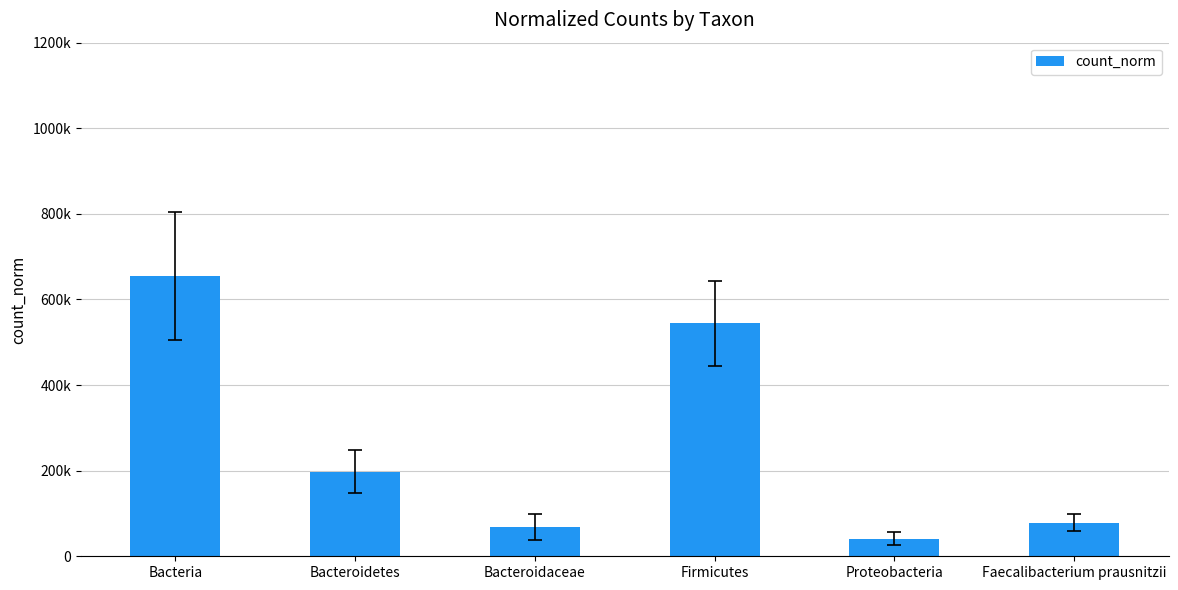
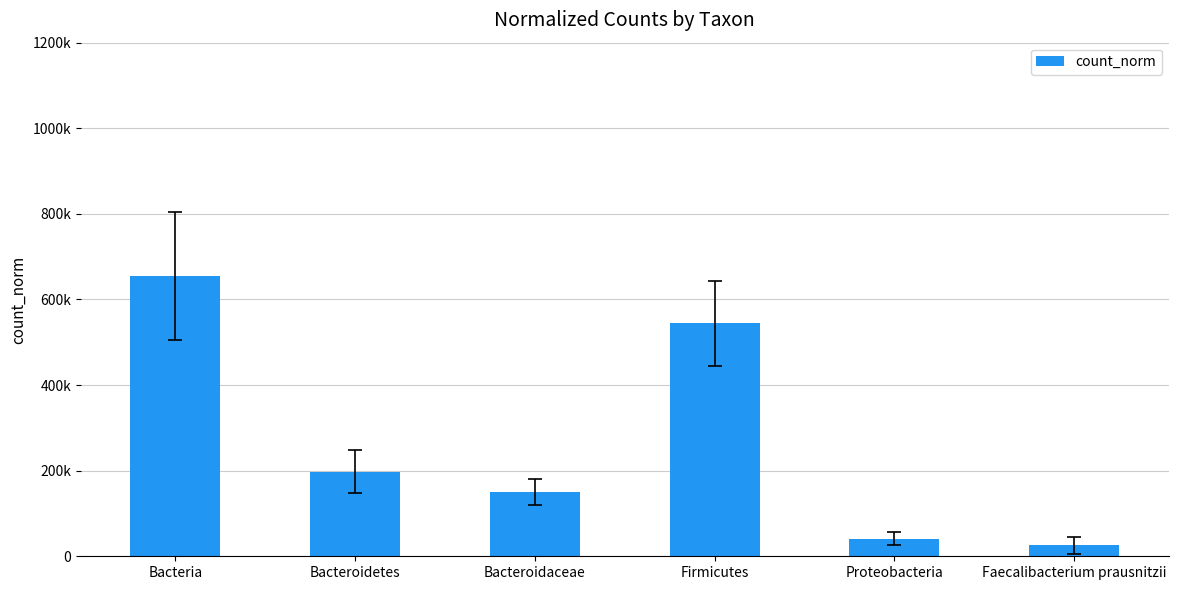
count_norm, Bacteroidaceae: 70000 -> 150000
count_norm, Faecalibacterium prausnitzii: 80000 -> 30000
